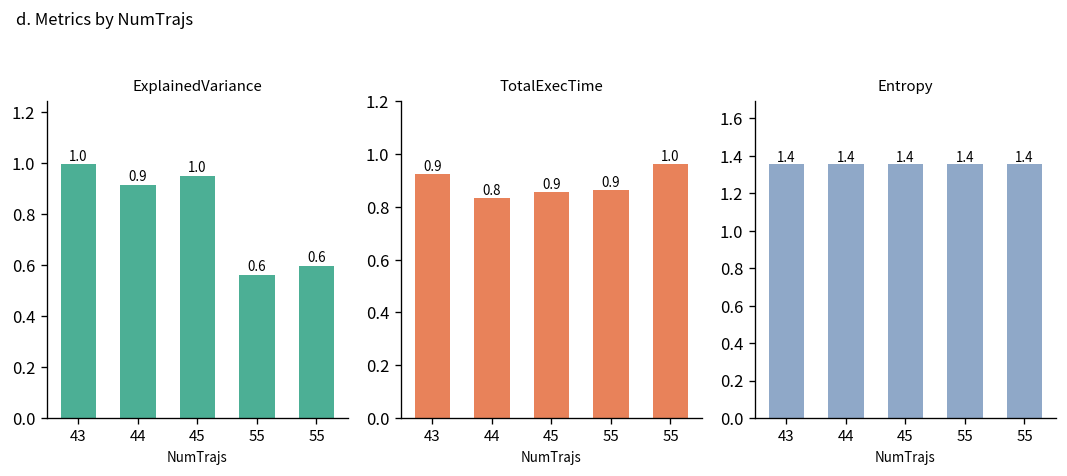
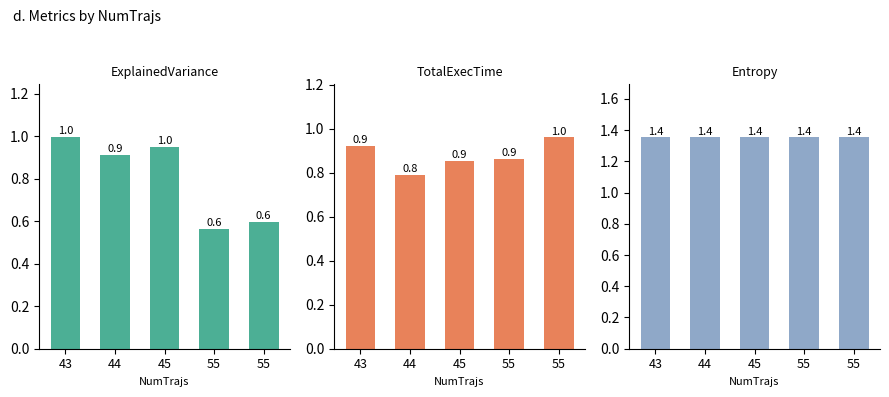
TotalExecTime, 44: 0.83 -> 0.79
